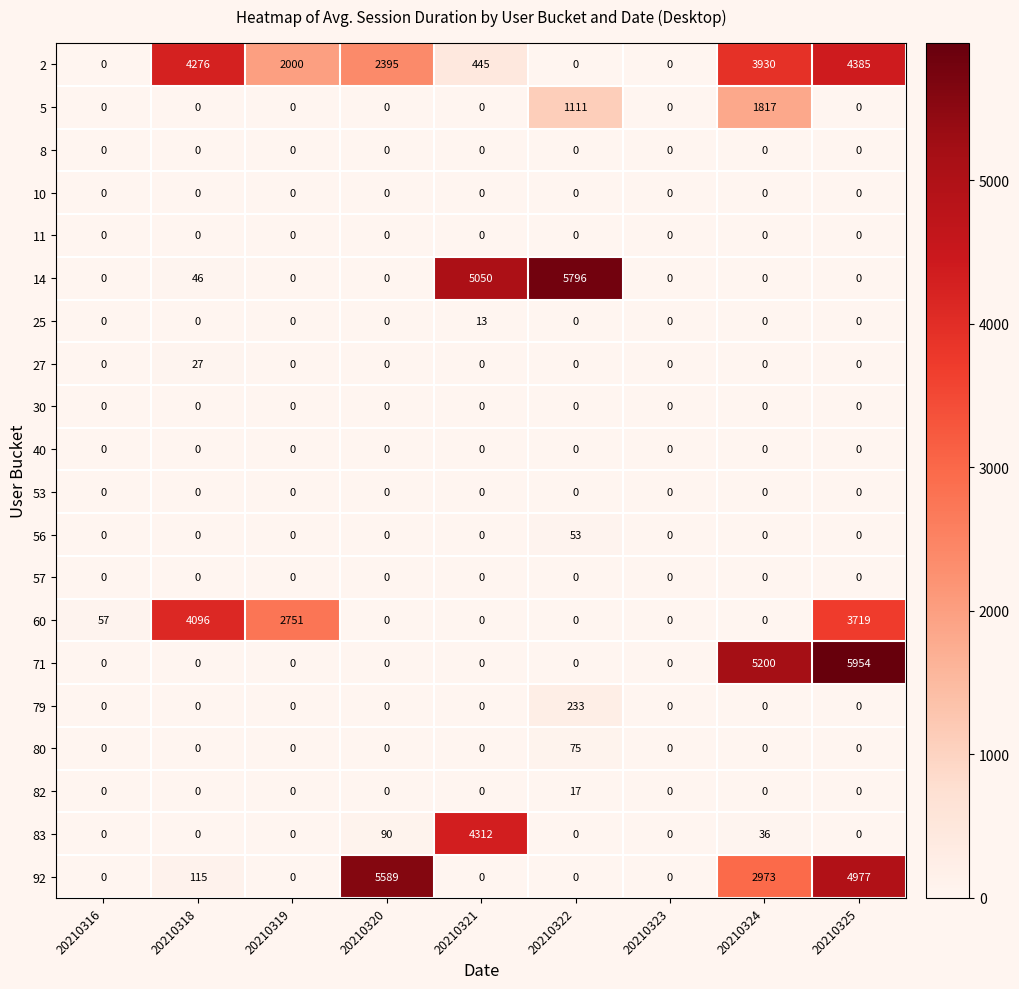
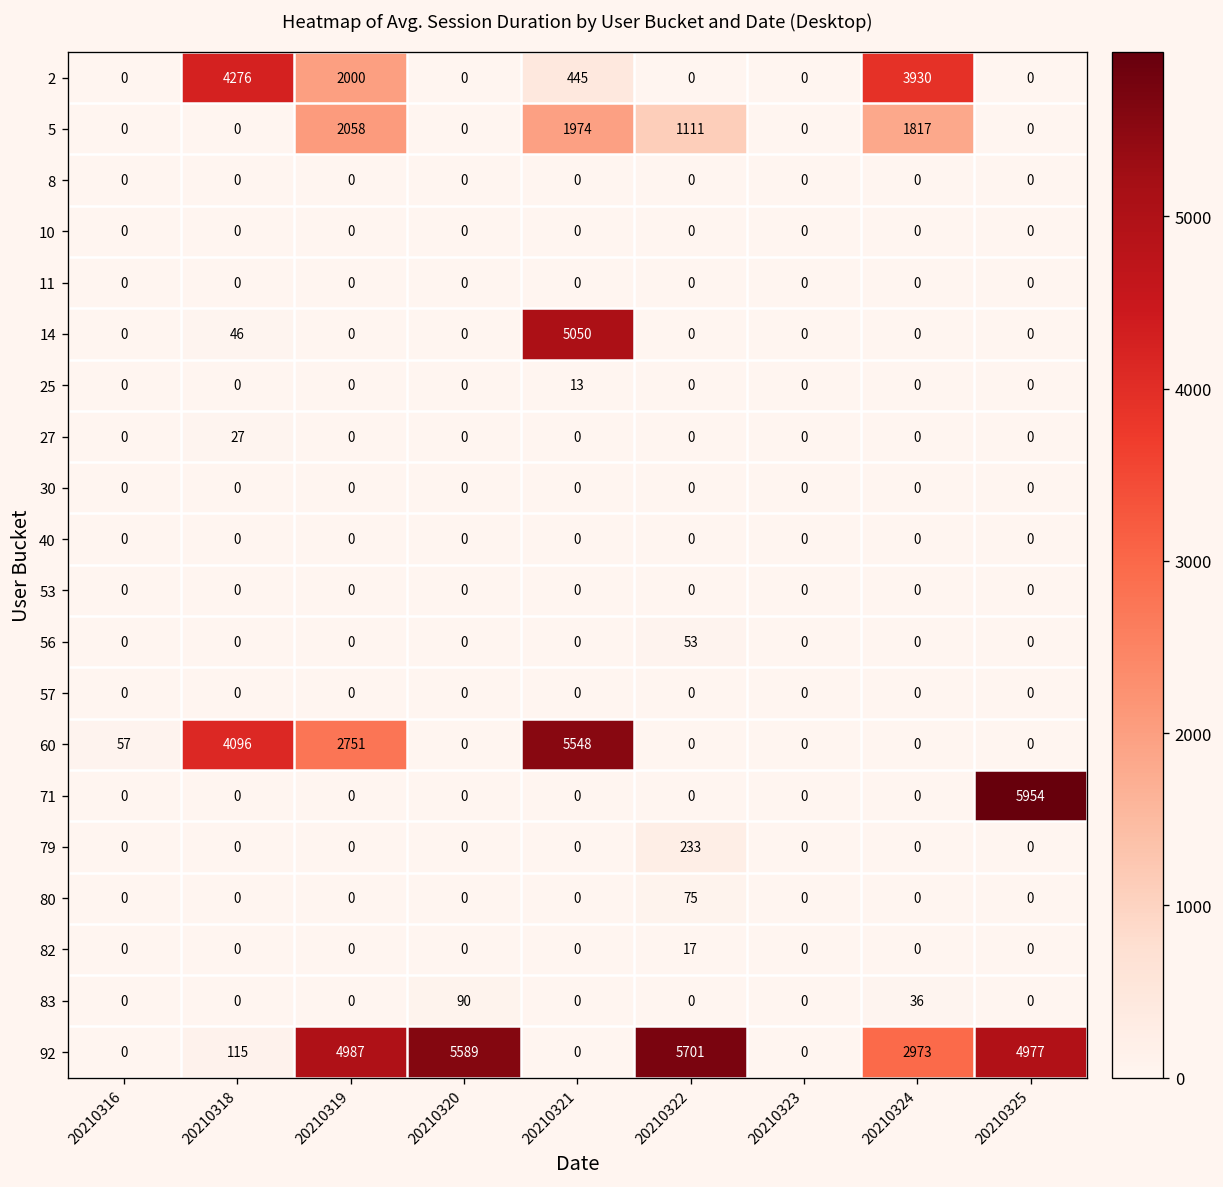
2, 20210320: 2395 -> 0
2, 20210325: 4385 -> 0
5, 20210319: 0 -> 2058
5, 20210321: 0 -> 1974
14, 20210322: 5796 -> 0
60, 20210321: 0 -> 5548
60, 20210325: 3719 -> 0
71, 20210324: 5200 -> 0
83, 20210321: 4312 -> 0
92, 20210319: 0 -> 4987
92, 20210322: 0 -> 5701
